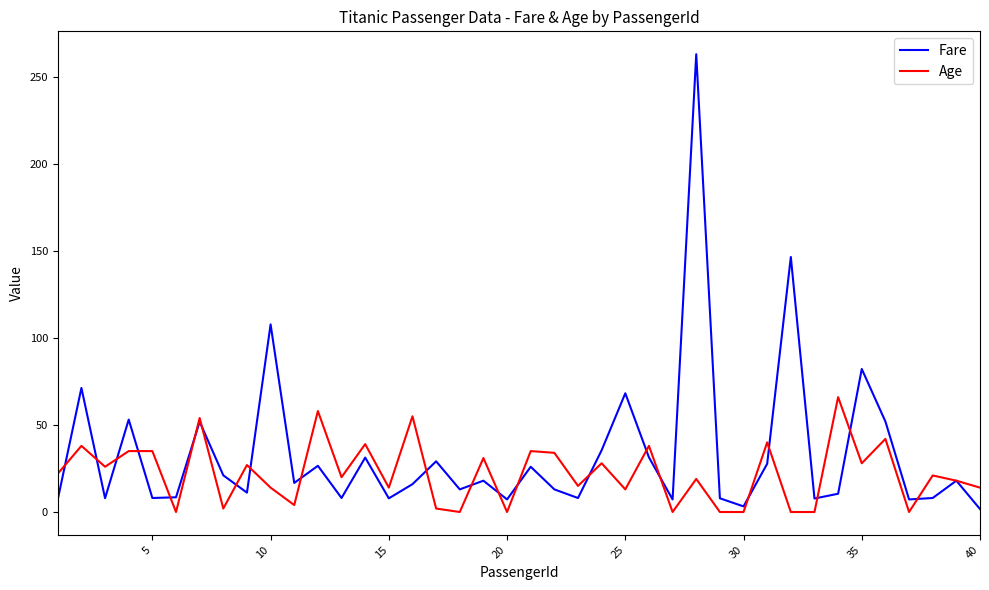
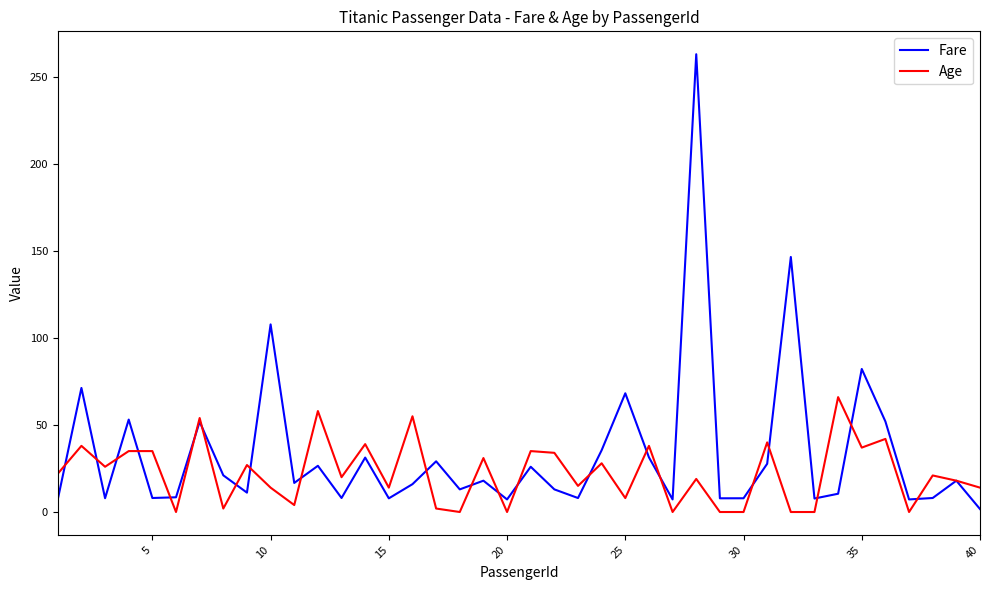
Age, 25: 13 -> 8
Fare, 30: 3 -> 8
Age, 35: 28 -> 37
